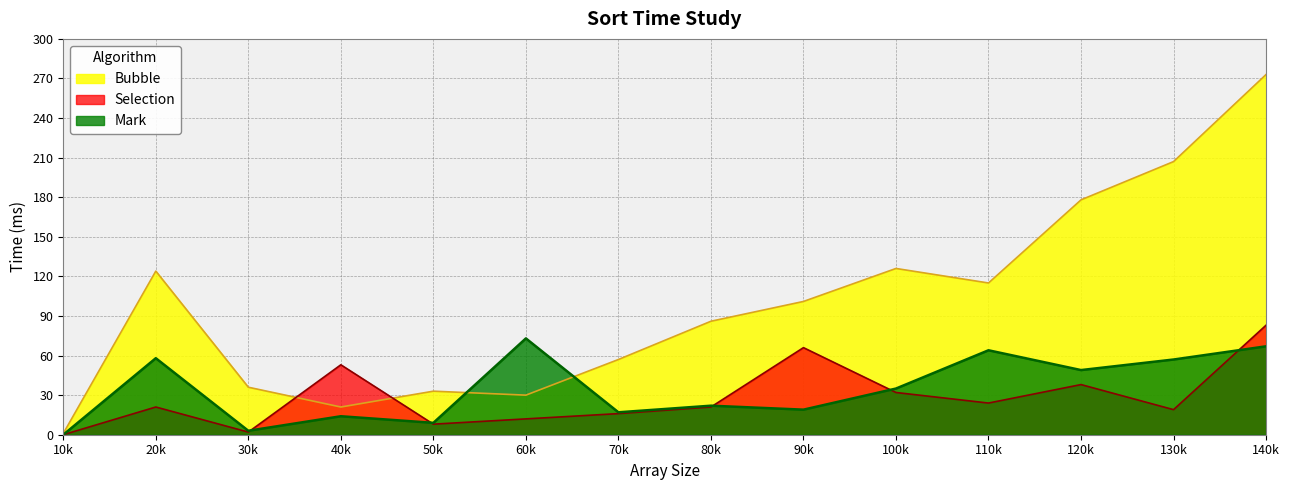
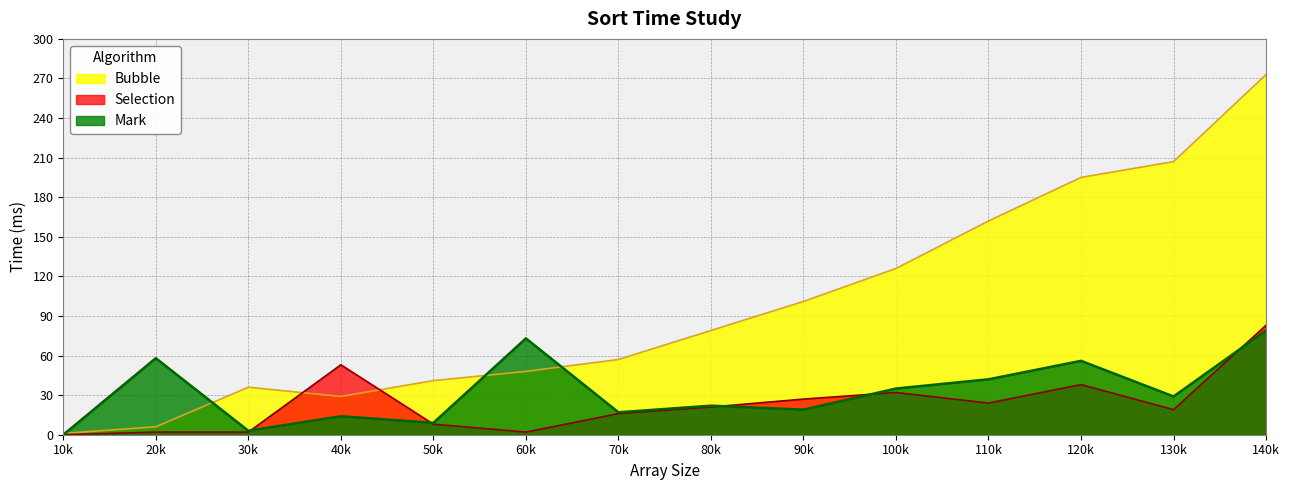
Bubble, 20k: 124 -> 6
Selection, 20k: 21 -> 2
Bubble, 40k: 21 -> 29
Bubble, 50k: 33 -> 41
Bubble, 60k: 30 -> 48
Selection, 60k: 12 -> 2
Bubble, 80k: 86 -> 79
Selection, 90k: 66 -> 27
Bubble, 110k: 115 -> 162
Mark, 110k: 64 -> 42
Bubble, 120k: 178 -> 195
Mark, 120k: 49 -> 56
Mark, 130k: 57 -> 29
Mark, 140k: 67 -> 79
